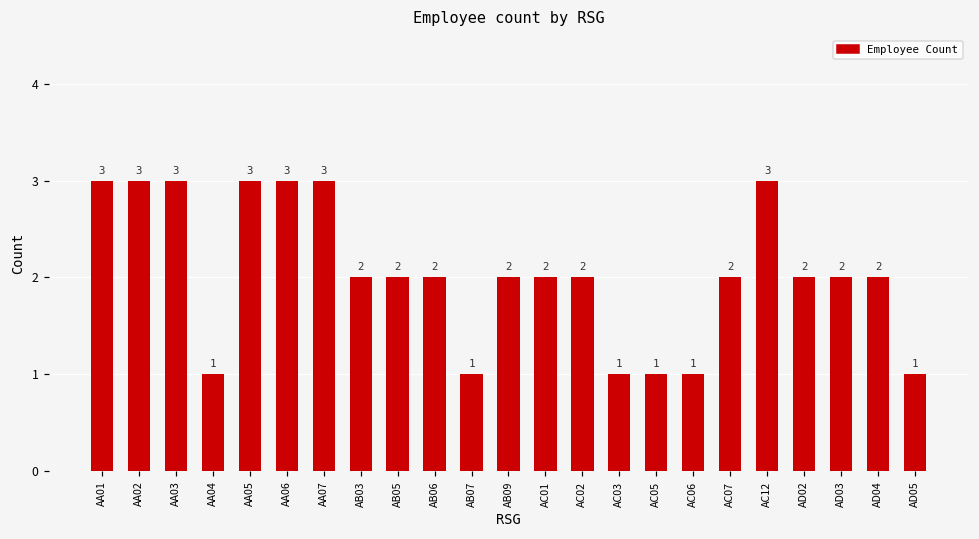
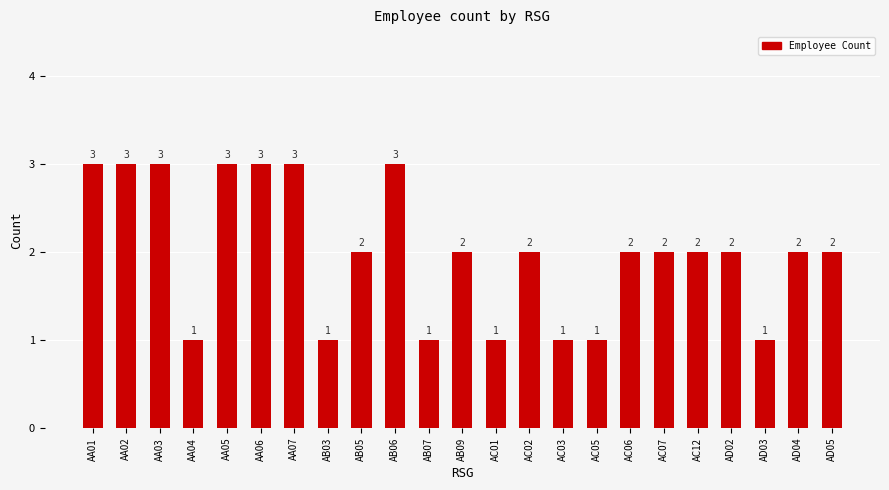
AB03: 2 -> 1
AB06: 2 -> 3
AC01: 2 -> 1
AC06: 1 -> 2
AC12: 3 -> 2
AD03: 2 -> 1
AD05: 1 -> 2
